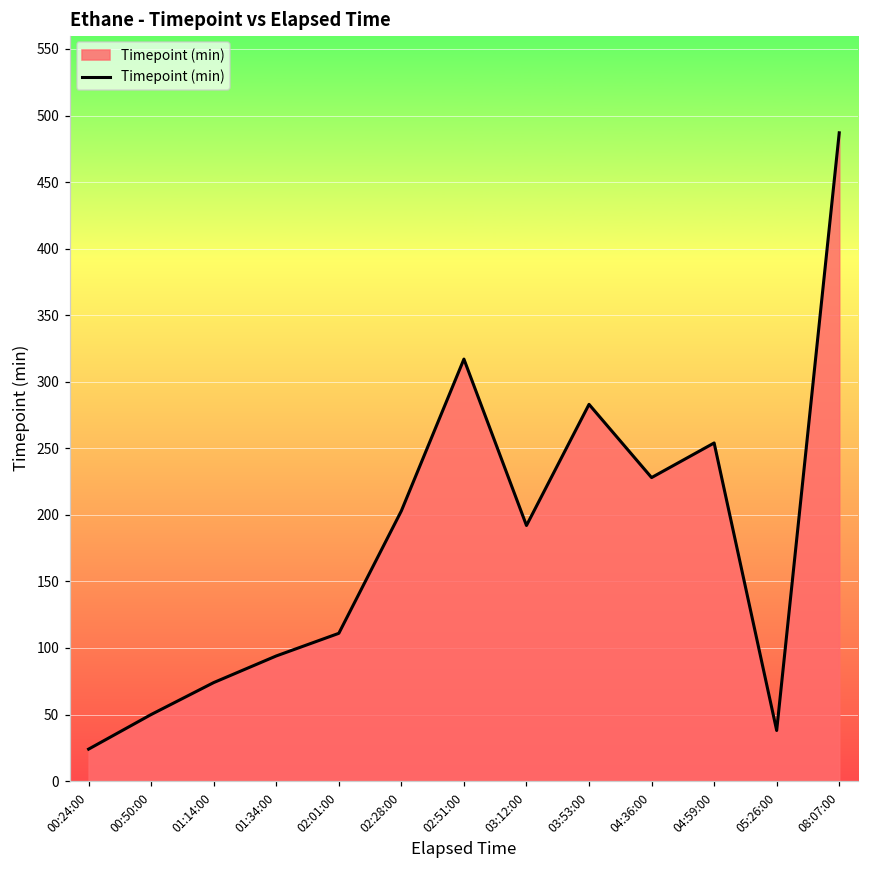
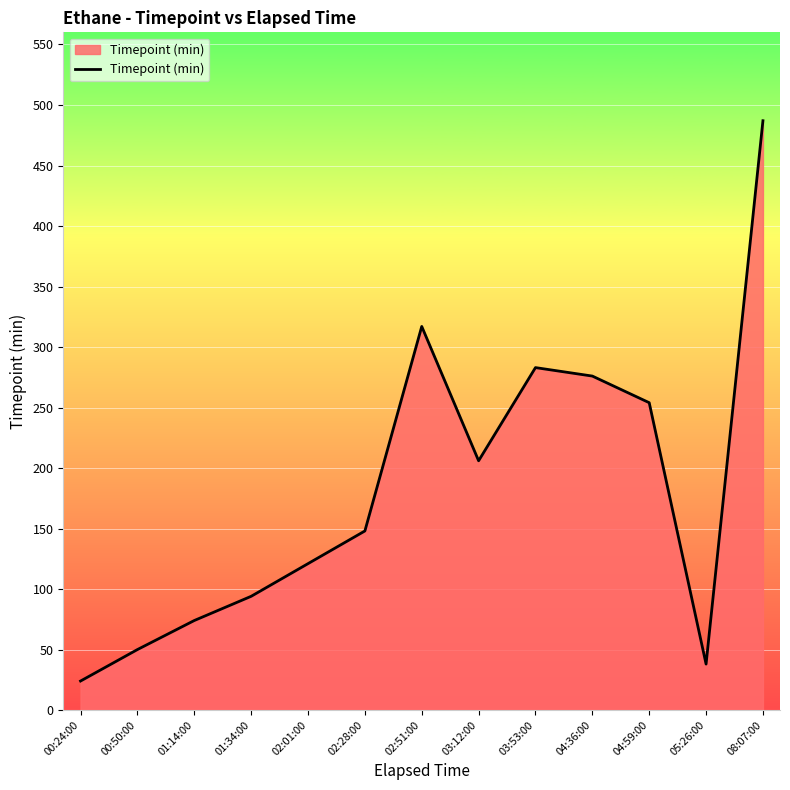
02:01:00: 111 -> 121
02:28:00: 203 -> 148
03:12:00: 192 -> 206
04:36:00: 228 -> 276
